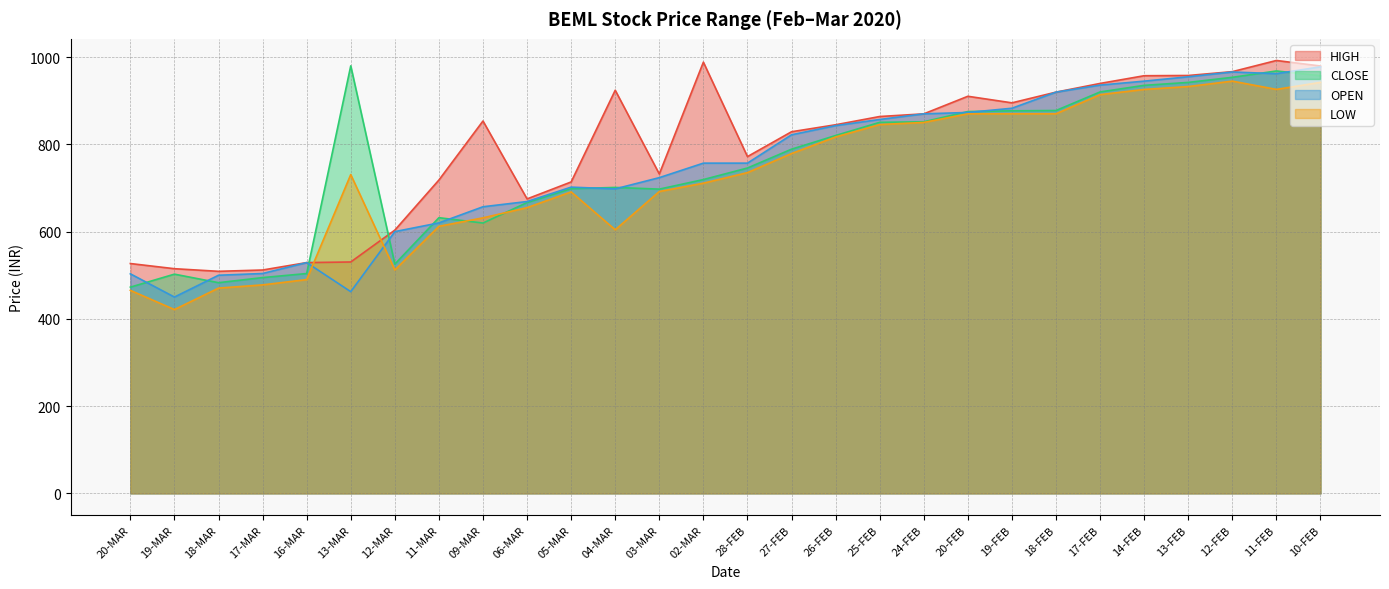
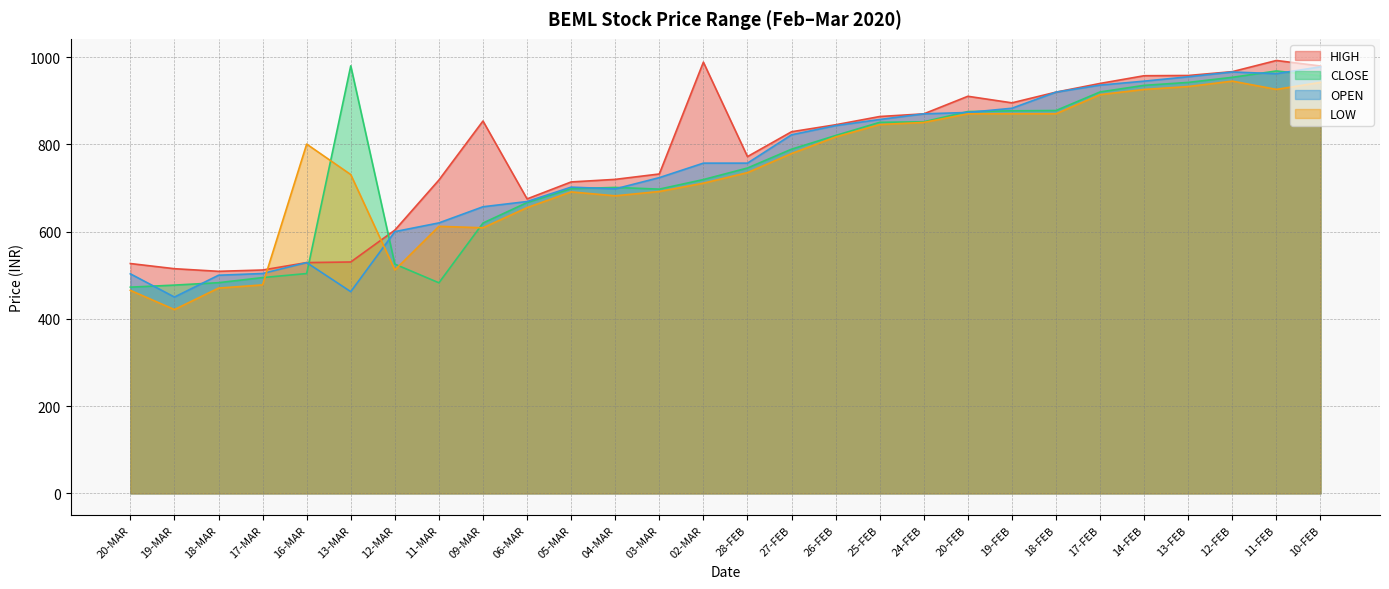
CLOSE, 19-MAR: 500 -> 480
LOW, 16-MAR: 490 -> 800
CLOSE, 11-MAR: 630 -> 480
LOW, 09-MAR: 630 -> 610
HIGH, 04-MAR: 920 -> 720
LOW, 04-MAR: 600 -> 680
